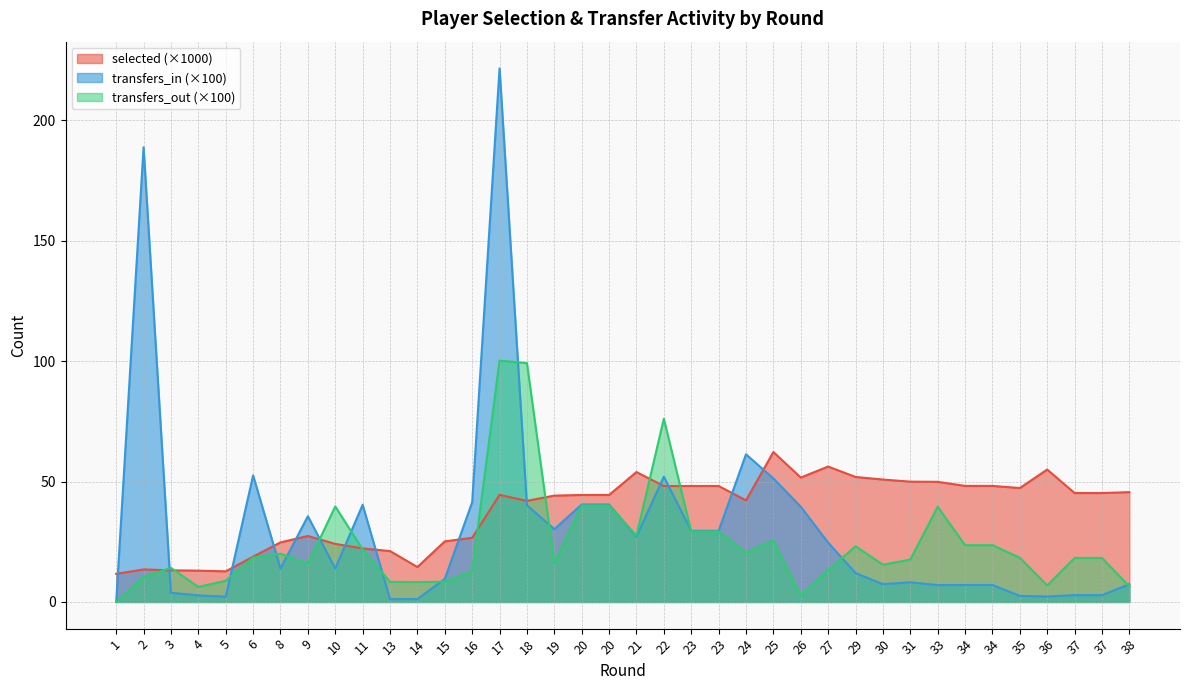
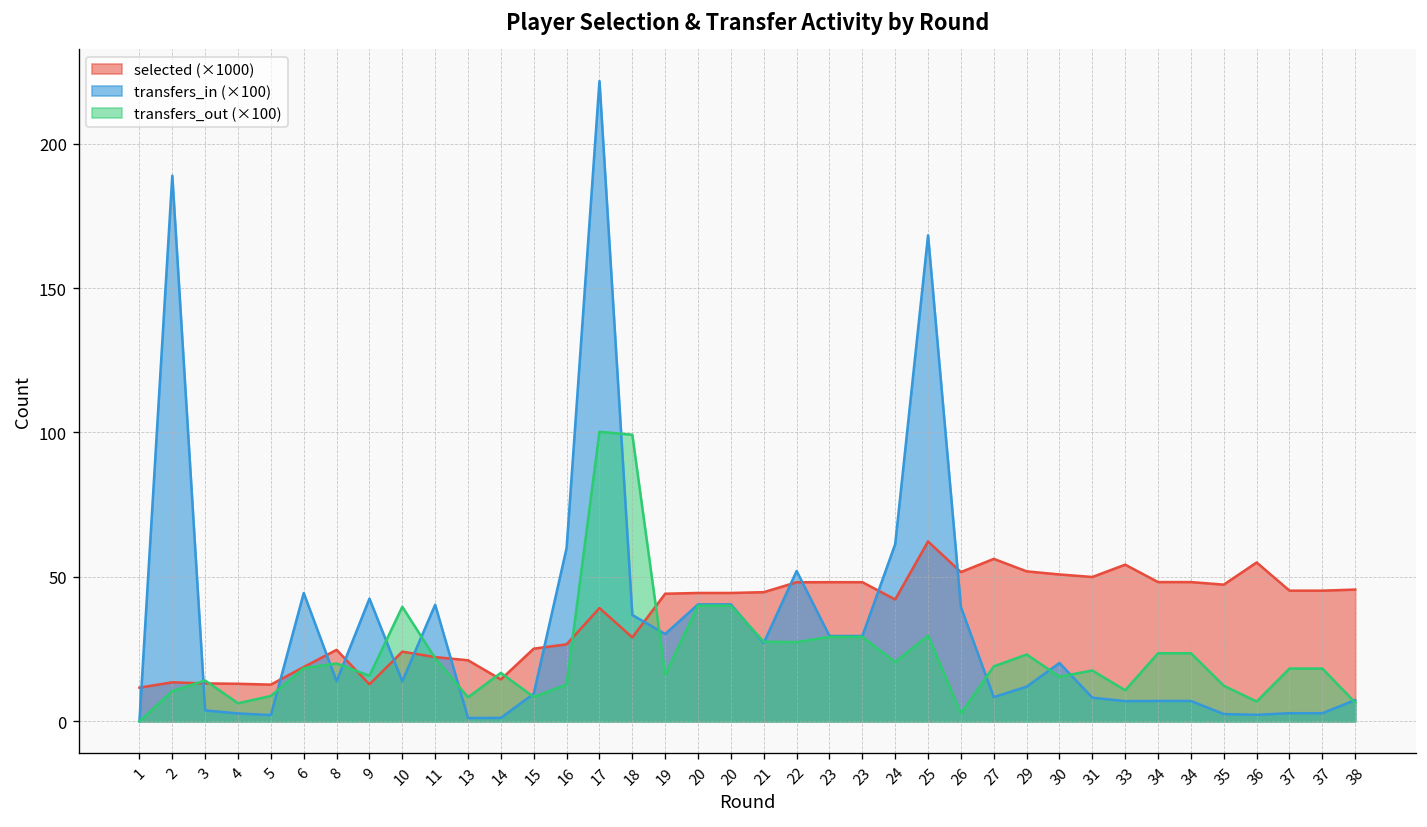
transfers_in (×100), 6: 53 -> 44
selected (×1000), 9: 27 -> 13
transfers_in (×100), 9: 36 -> 42
transfers_out (×100), 14: 8 -> 17
transfers_in (×100), 16: 41 -> 60
selected (×1000), 17: 44 -> 39
selected (×1000), 18: 42 -> 29
transfers_in (×100), 18: 40 -> 37
selected (×1000), 21: 54 -> 45
transfers_out (×100), 22: 76 -> 27
transfers_in (×100), 25: 51 -> 168
transfers_out (×100), 25: 25 -> 30
transfers_in (×100), 27: 25 -> 8
transfers_out (×100), 27: 13 -> 19
transfers_in (×100), 30: 7 -> 20
selected (×1000), 33: 50 -> 54
transfers_out (×100), 33: 40 -> 11
transfers_out (×100), 35: 18 -> 12
